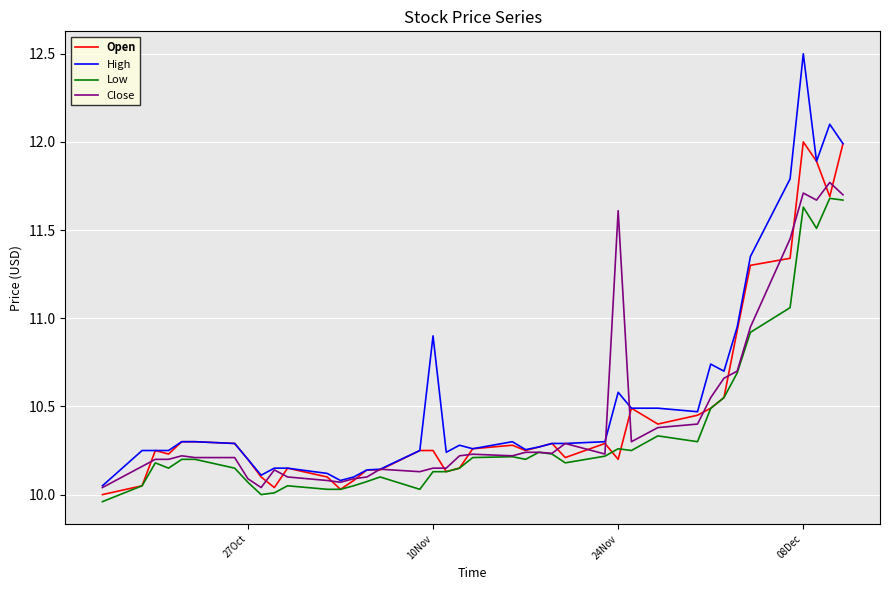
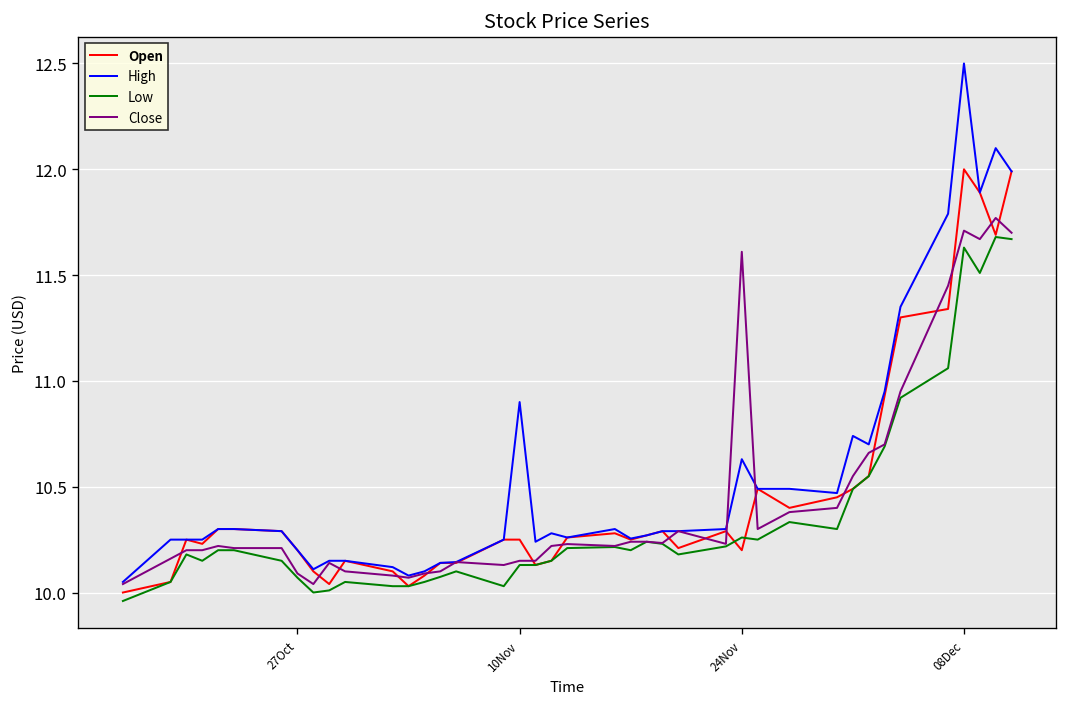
High, 24Nov: 10.58 -> 10.63
